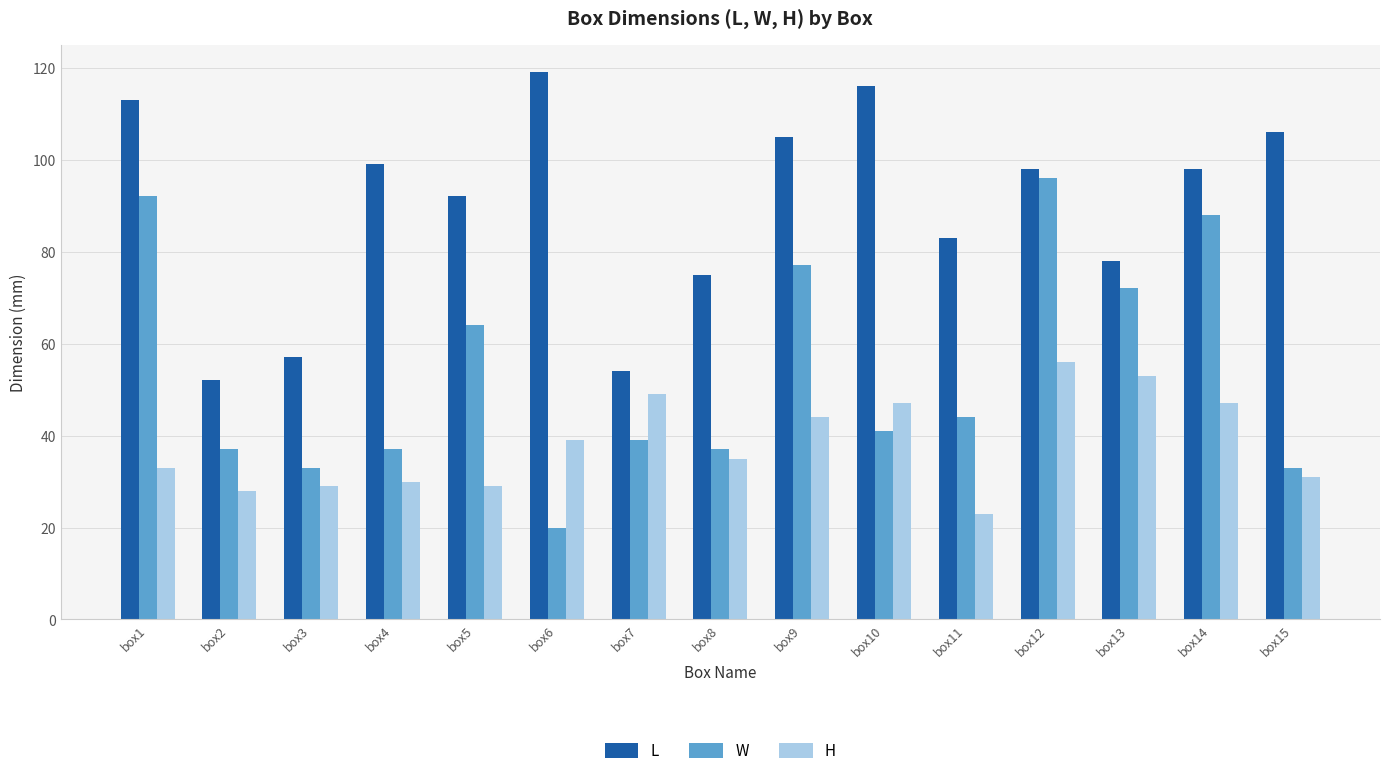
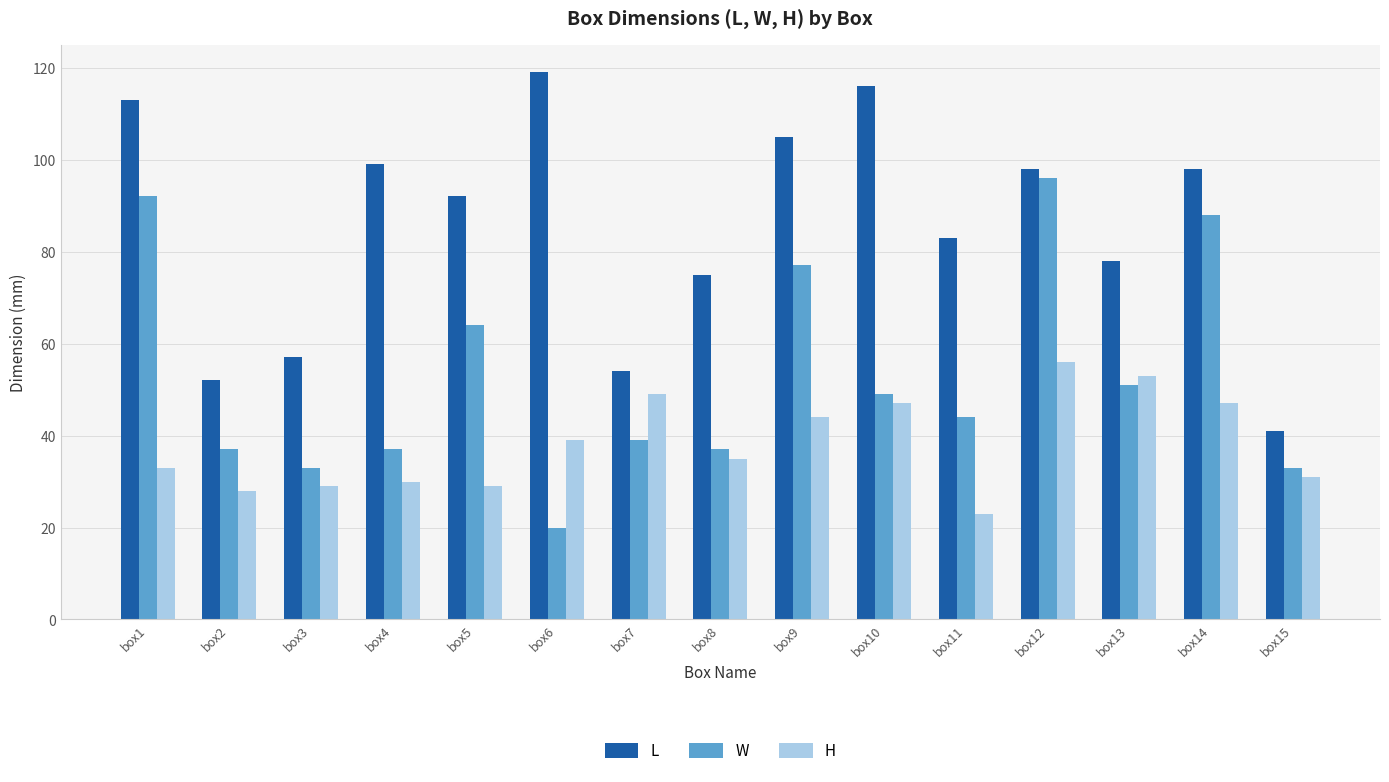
W, box10: 41 -> 49
W, box13: 72 -> 51
L, box15: 106 -> 41
